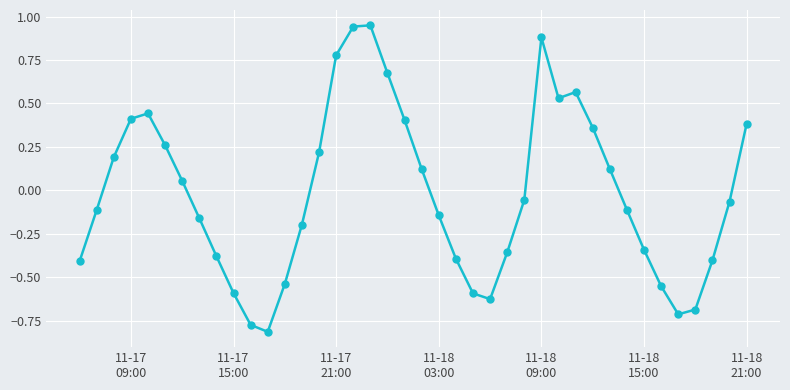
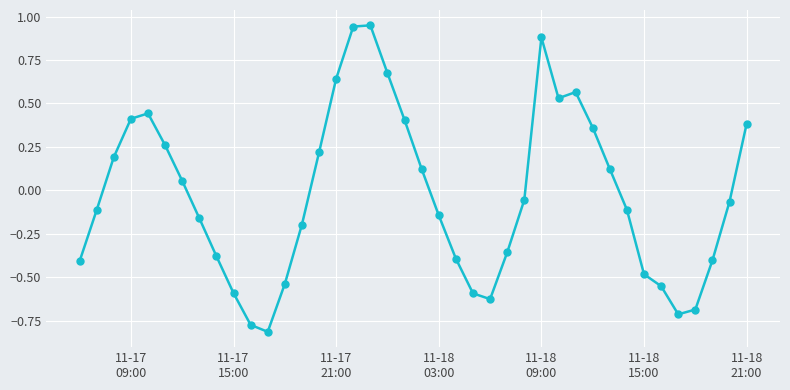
11-17 21:00: 0.78 -> 0.64
11-18 15:00: -0.34 -> -0.48
